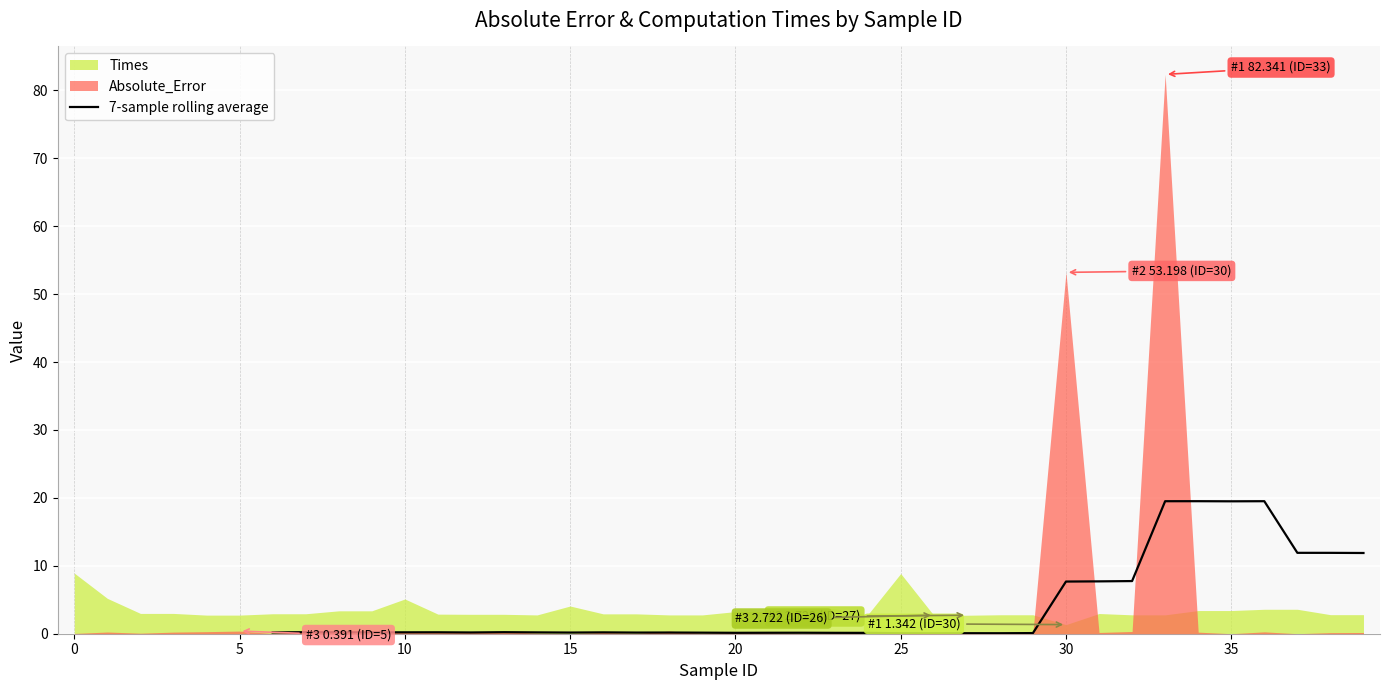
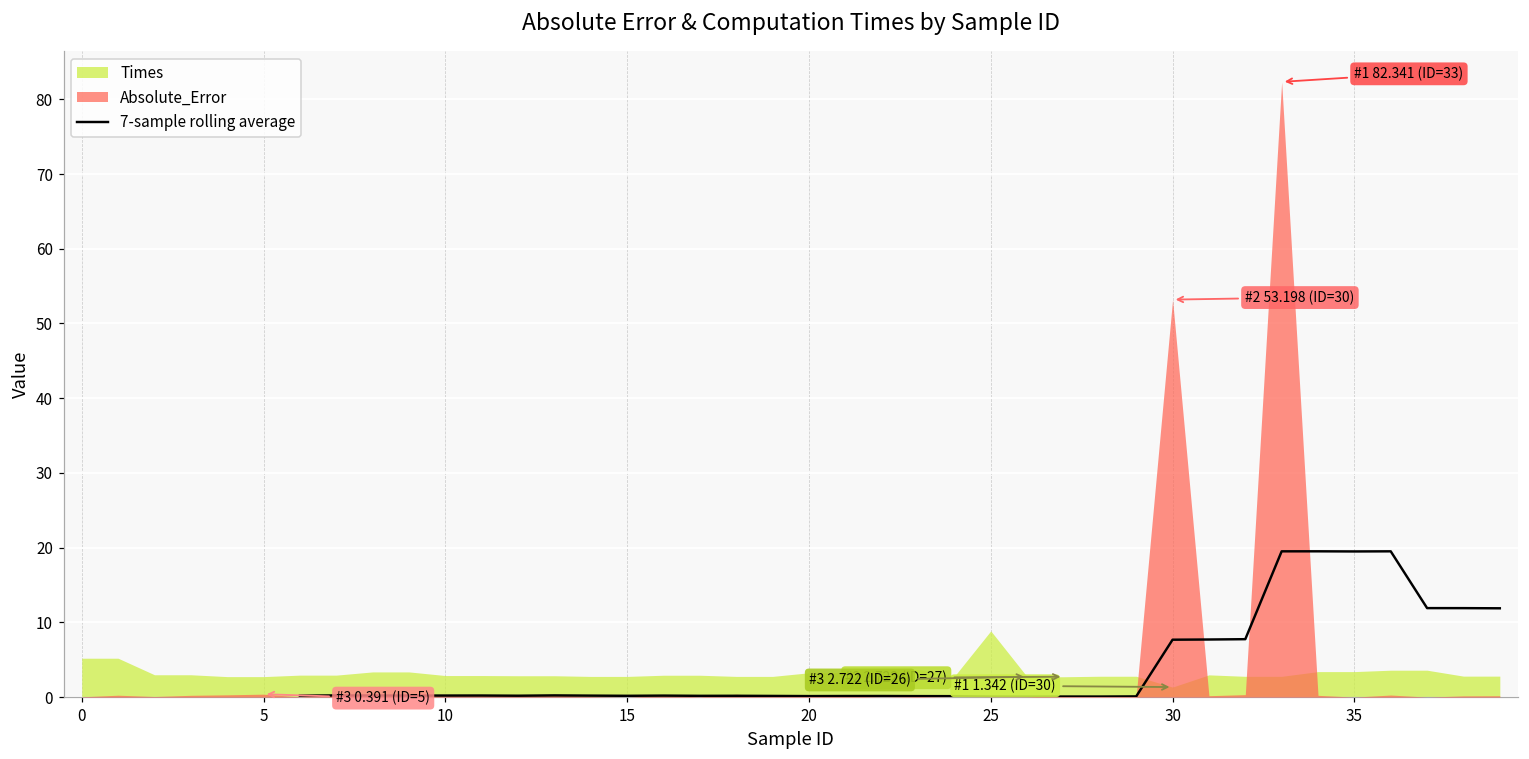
Times, 0: 9 -> 5
Times, 10: 5 -> 3
Times, 15: 4 -> 3
